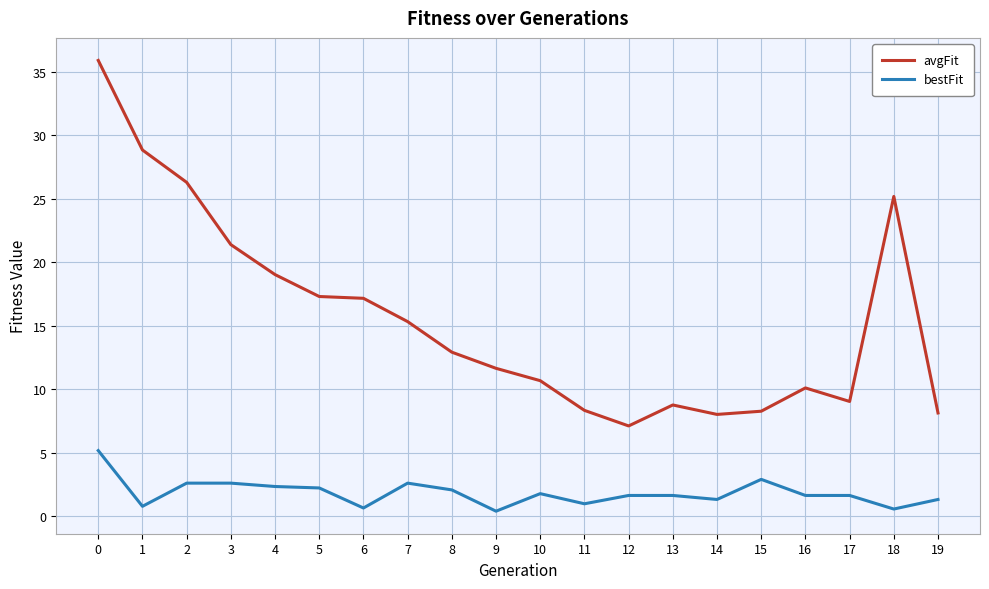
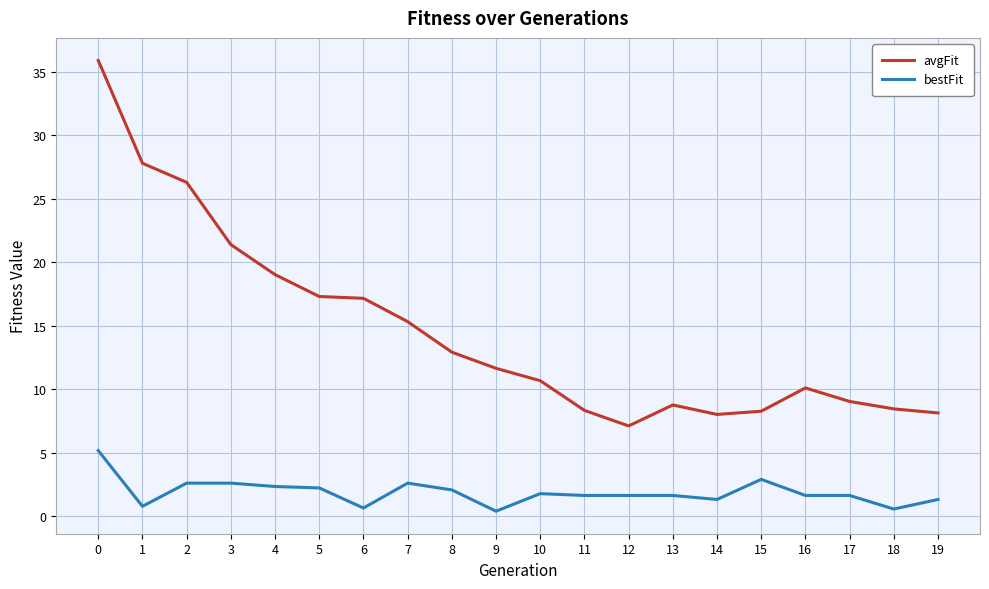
avgFit, 1: 28.9 -> 27.8
bestFit, 11: 1.0 -> 1.6
avgFit, 18: 25.2 -> 8.5
